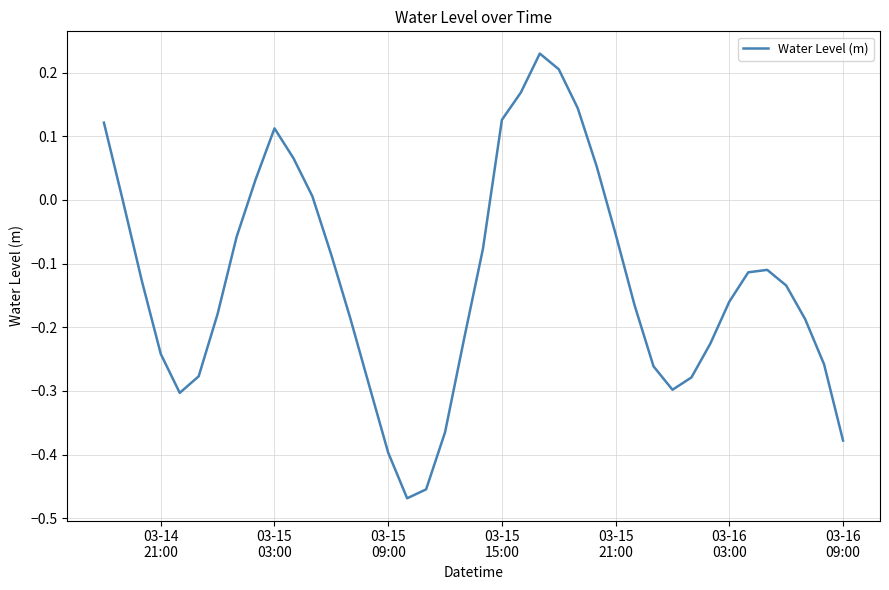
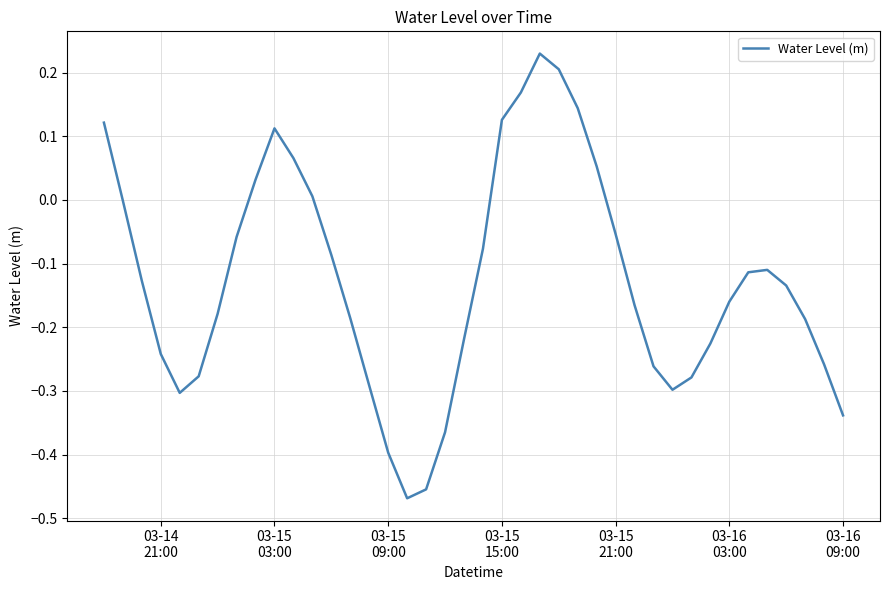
03-16 09:00: -0.38 -> -0.34
